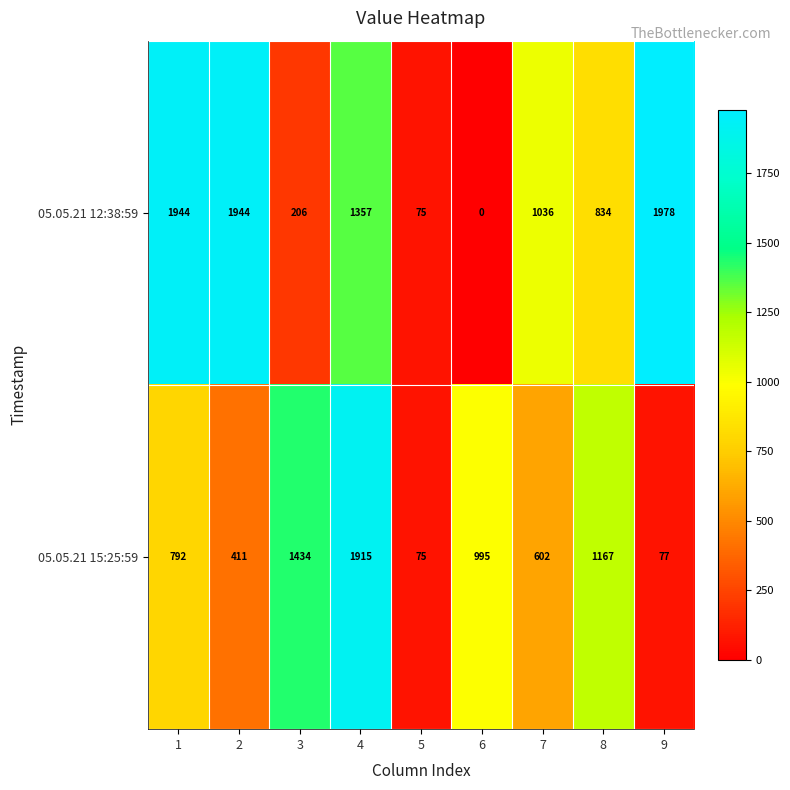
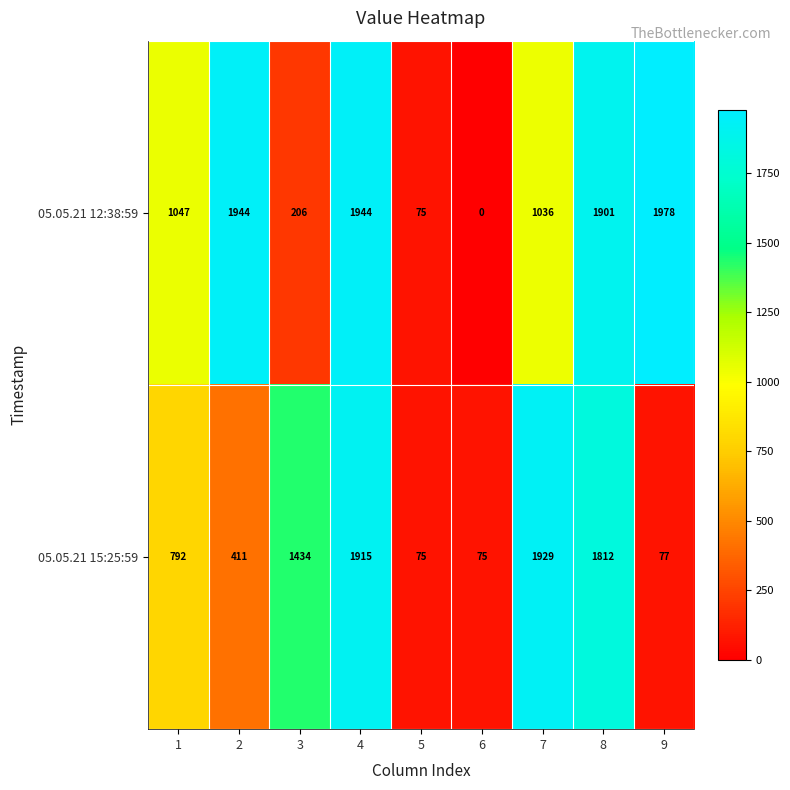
05.05.21 12:38:59, 1: 1944 -> 1047
05.05.21 12:38:59, 4: 1357 -> 1944
05.05.21 12:38:59, 8: 834 -> 1901
05.05.21 15:25:59, 6: 995 -> 75
05.05.21 15:25:59, 7: 602 -> 1929
05.05.21 15:25:59, 8: 1167 -> 1812
